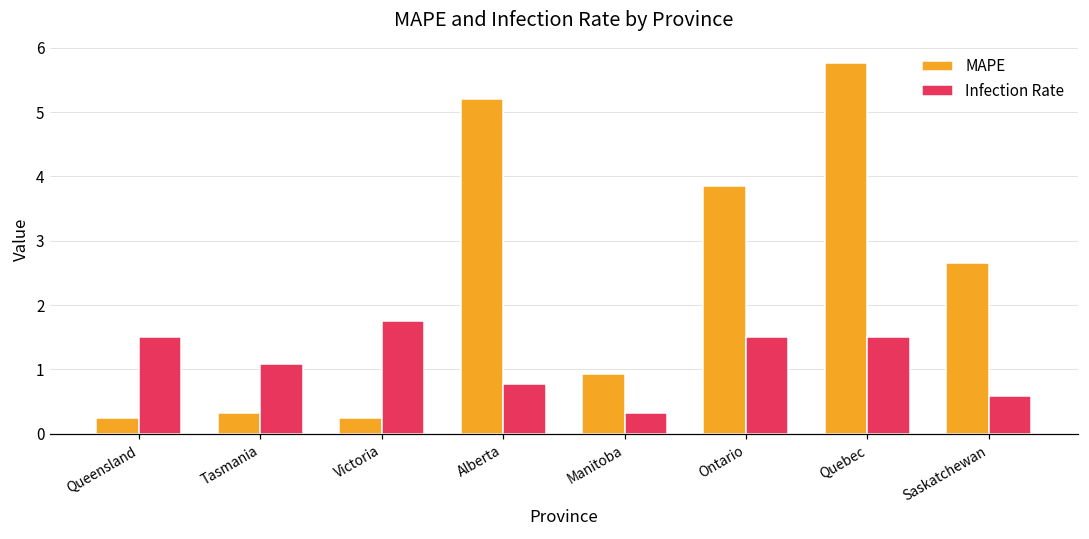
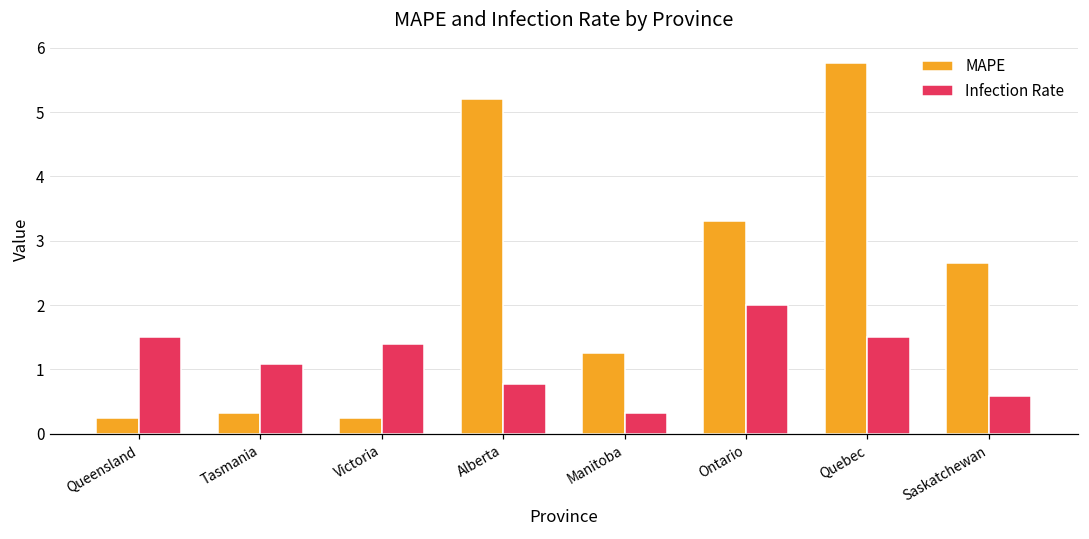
Infection Rate, Victoria: 1.8 -> 1.4
MAPE, Manitoba: 0.9 -> 1.3
MAPE, Ontario: 3.8 -> 3.3
Infection Rate, Ontario: 1.5 -> 2.0
